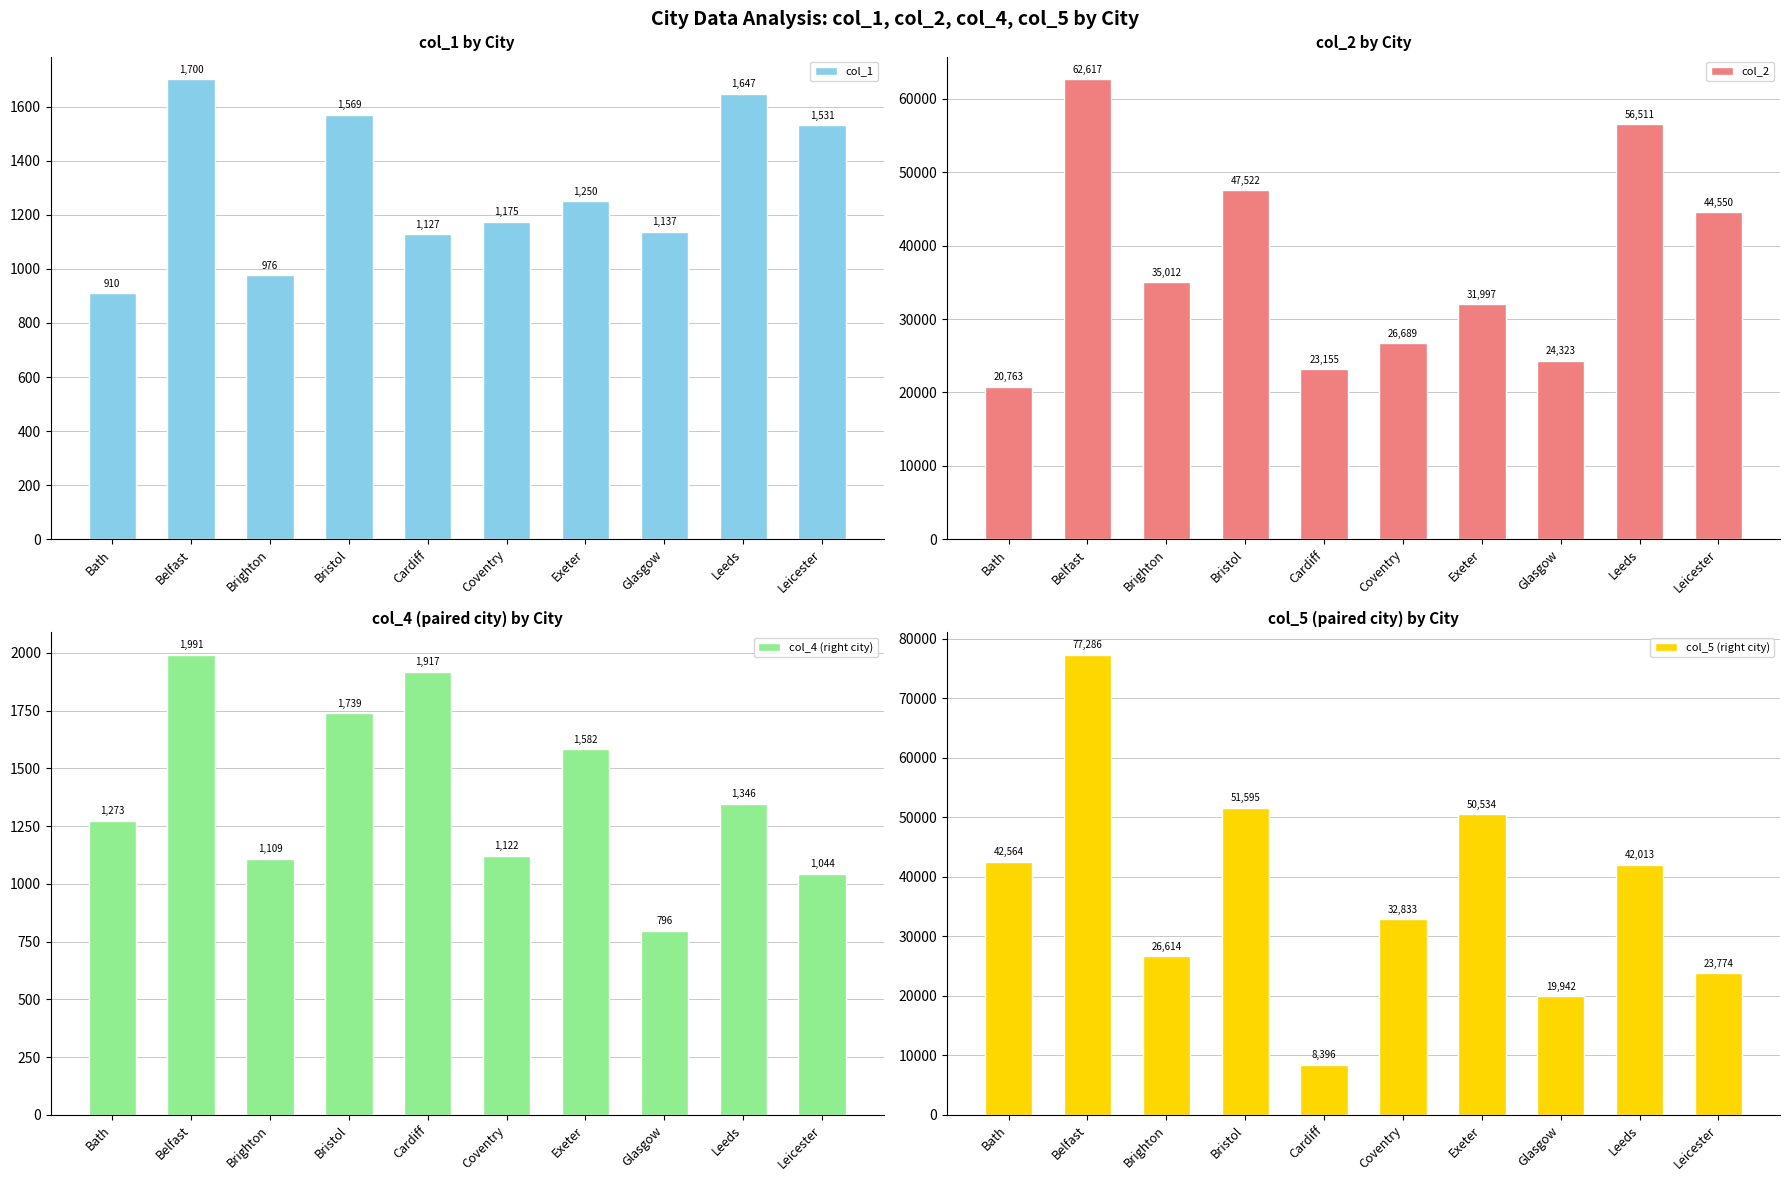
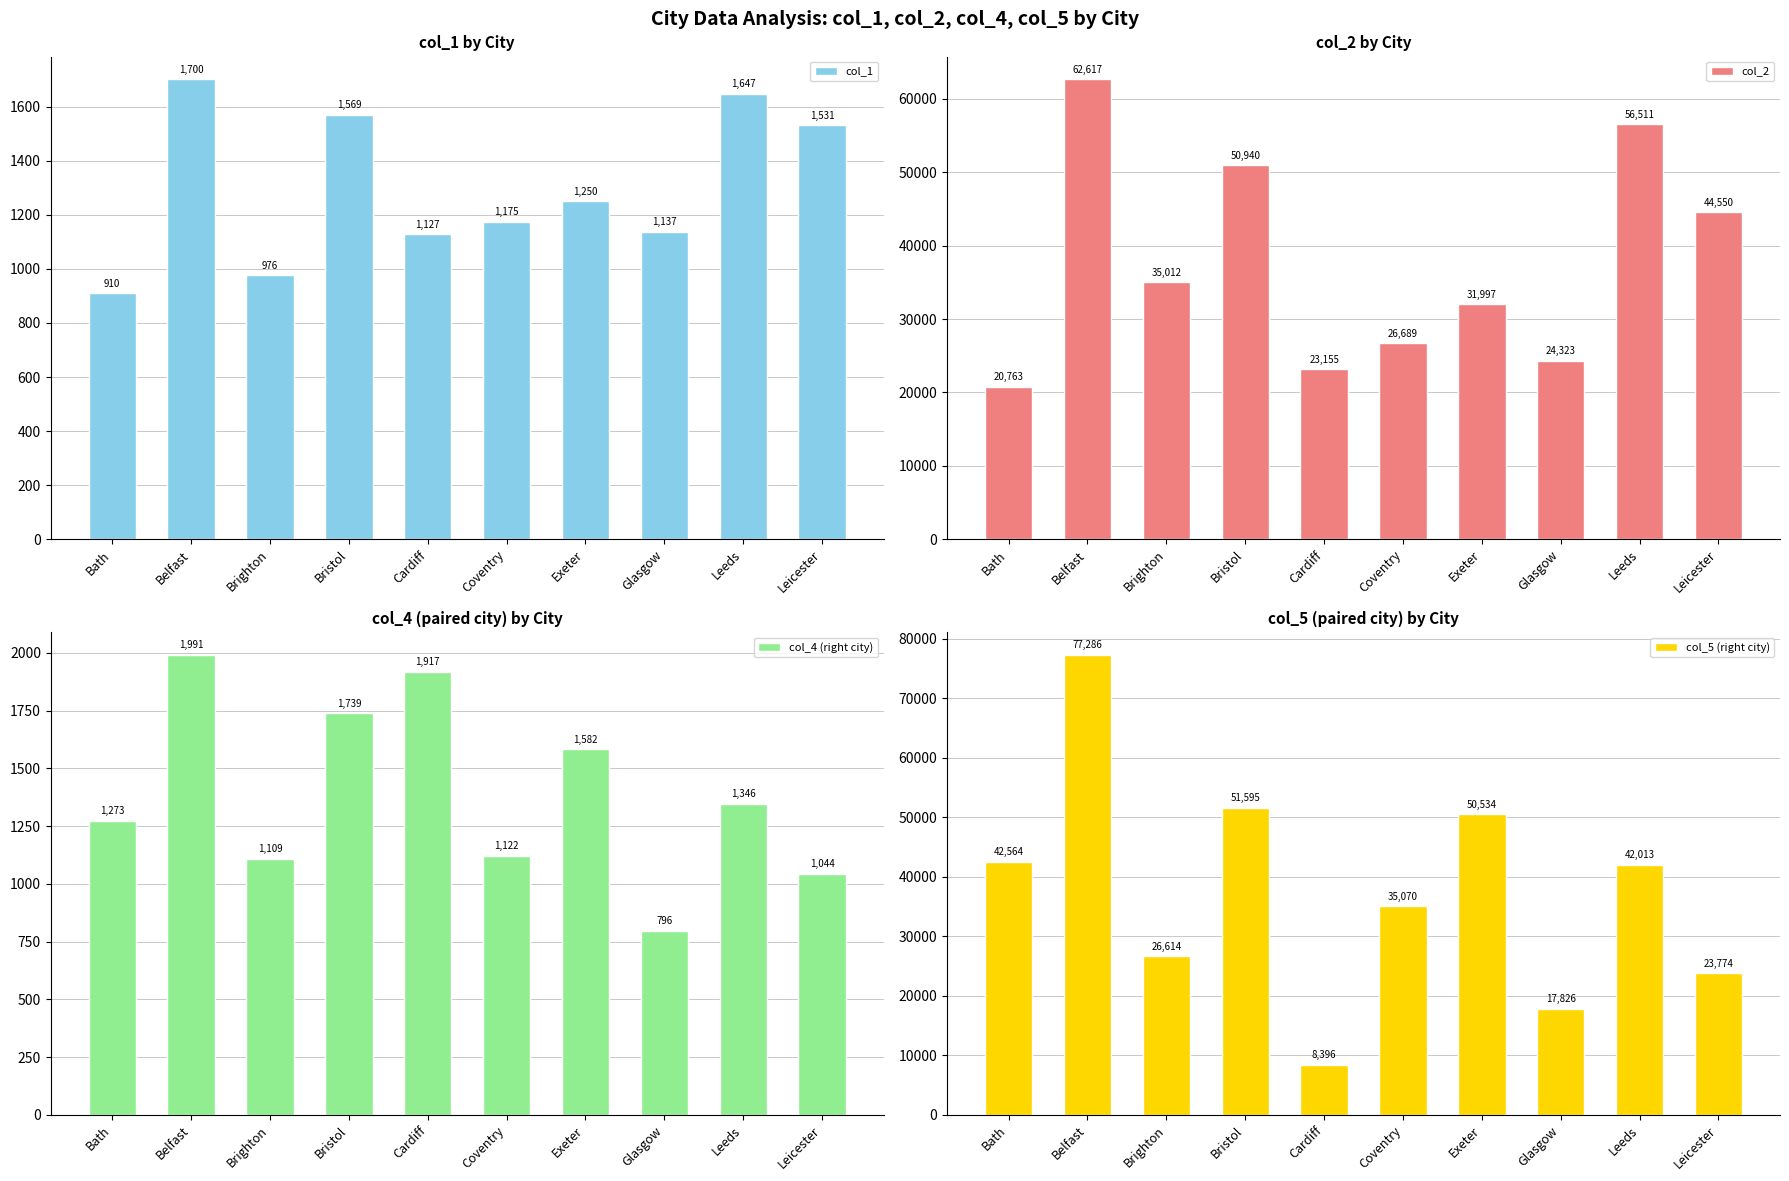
col_2 by City, Bristol: 47,522 -> 50,940
col_5 (paired city) by City, Coventry: 32,833 -> 35,070
col_5 (paired city) by City, Glasgow: 19,942 -> 17,826
